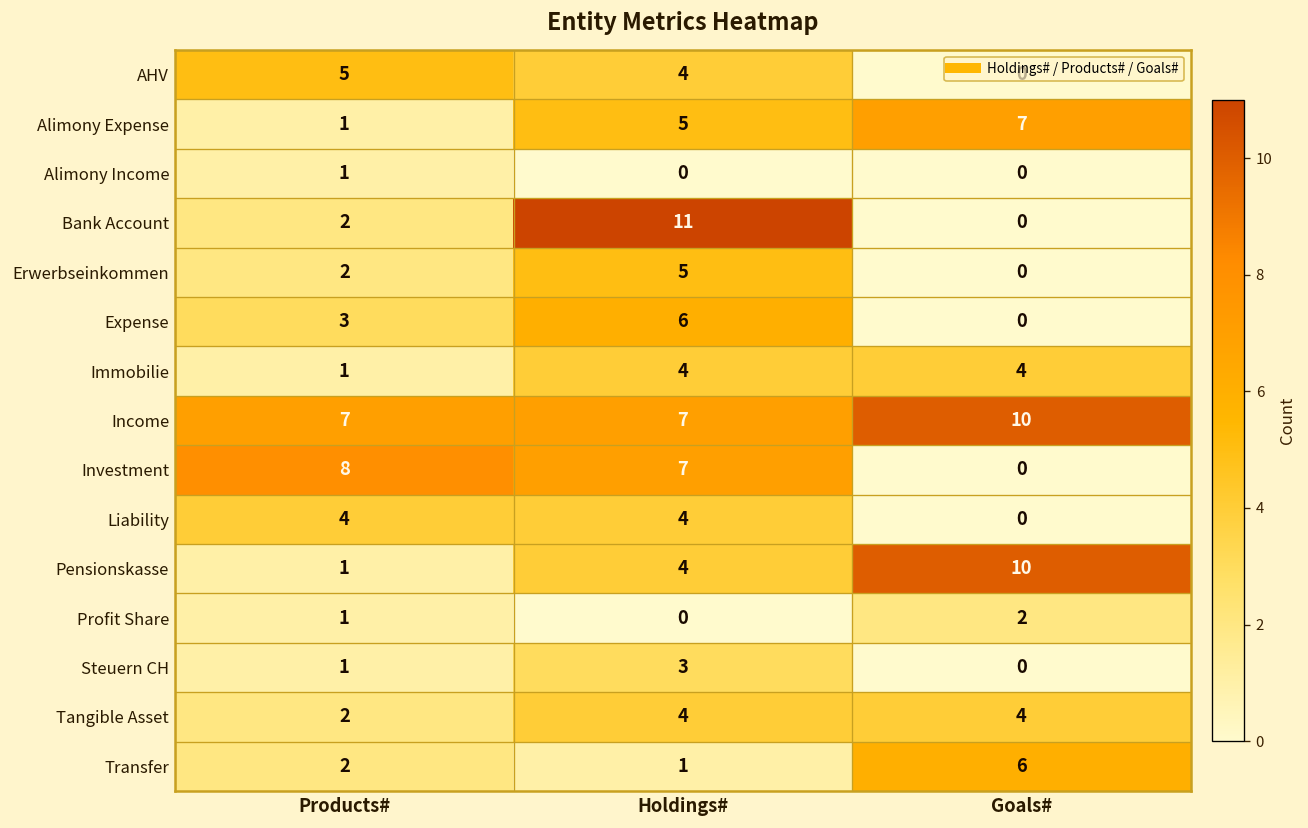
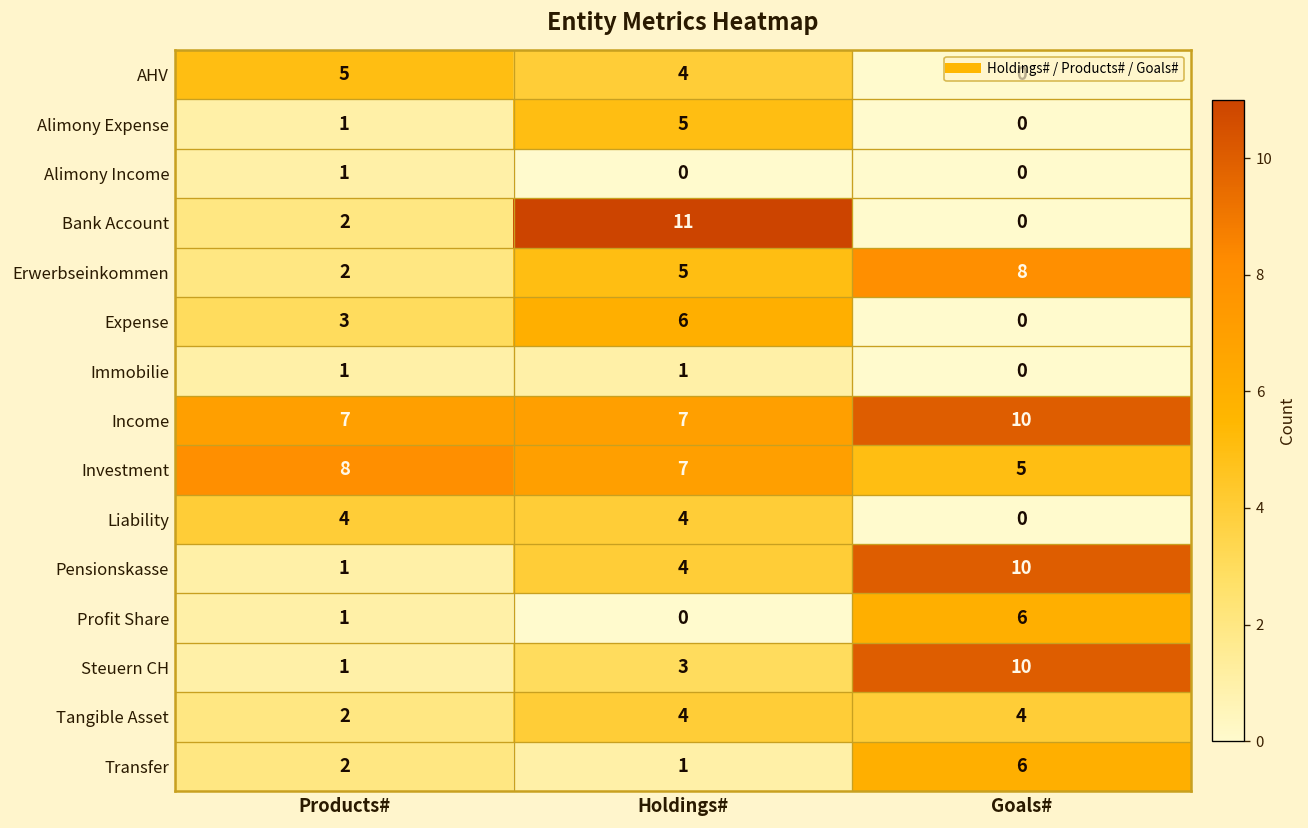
Alimony Expense, Goals#: 7 -> 0
Erwerbseinkommen, Goals#: 0 -> 8
Immobilie, Holdings#: 4 -> 1
Immobilie, Goals#: 4 -> 0
Investment, Goals#: 0 -> 5
Profit Share, Goals#: 2 -> 6
Steuern CH, Goals#: 0 -> 10
